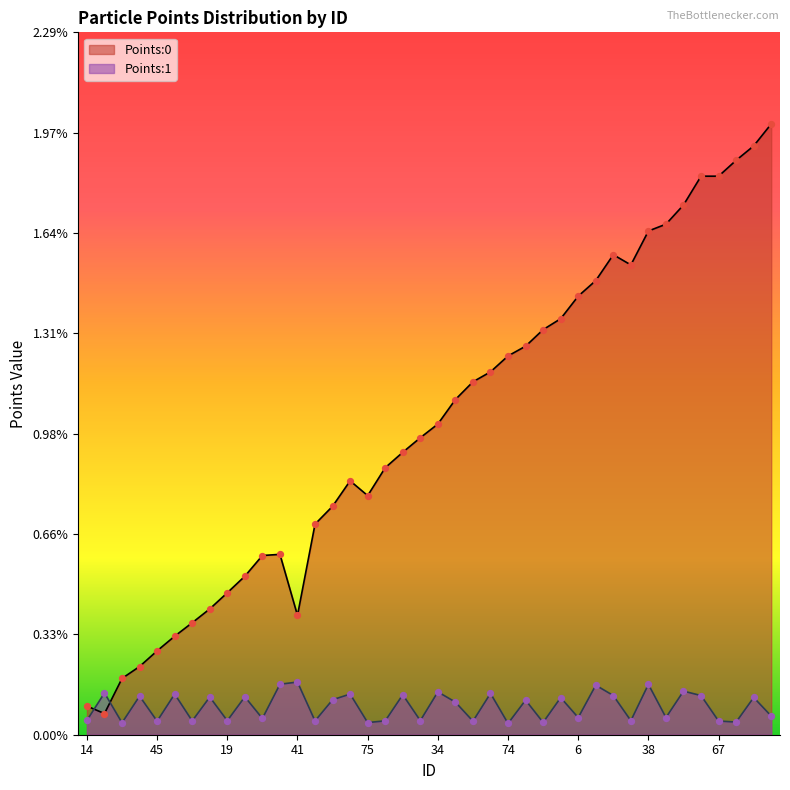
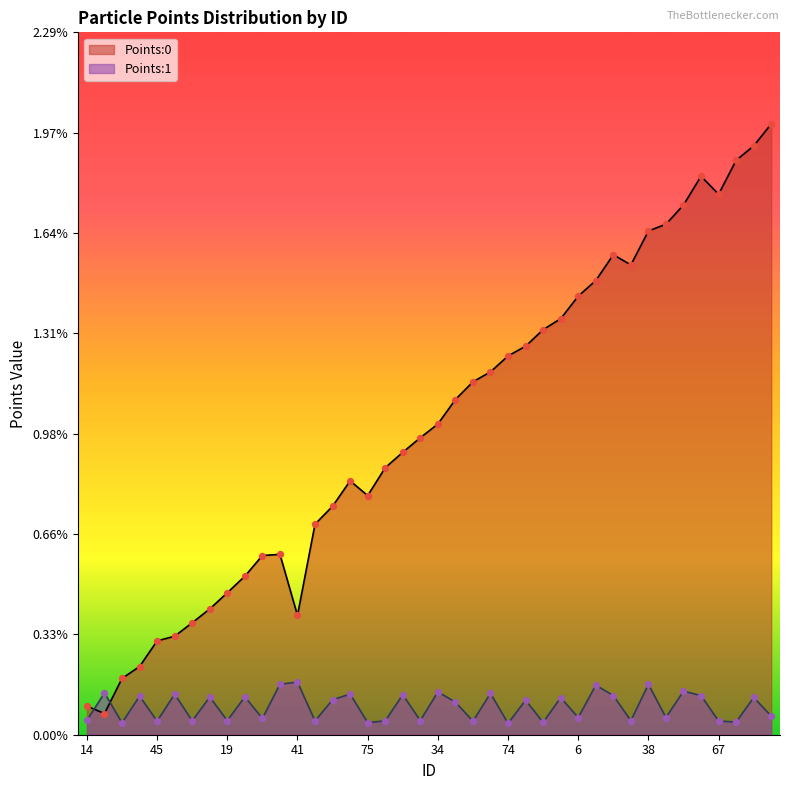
Points:0, 45: 0.27% -> 0.31%
Points:0, 67: 1.82% -> 1.76%
